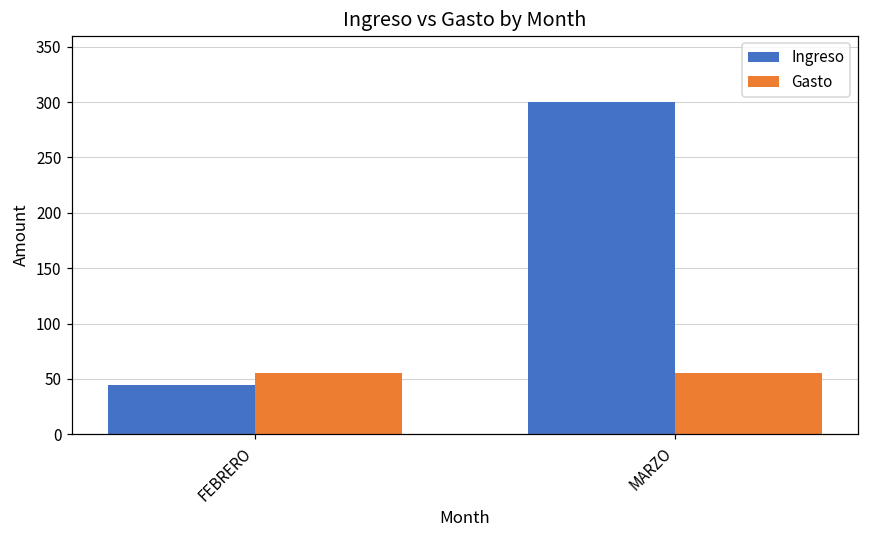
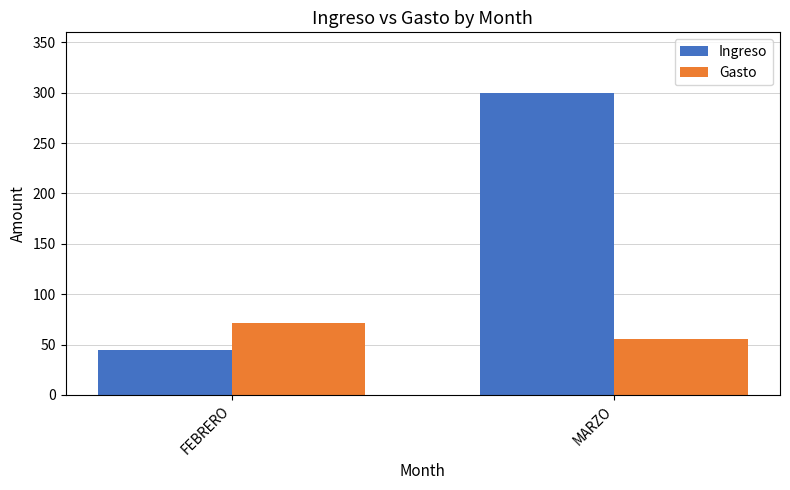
Gasto, FEBRERO: 55 -> 71
